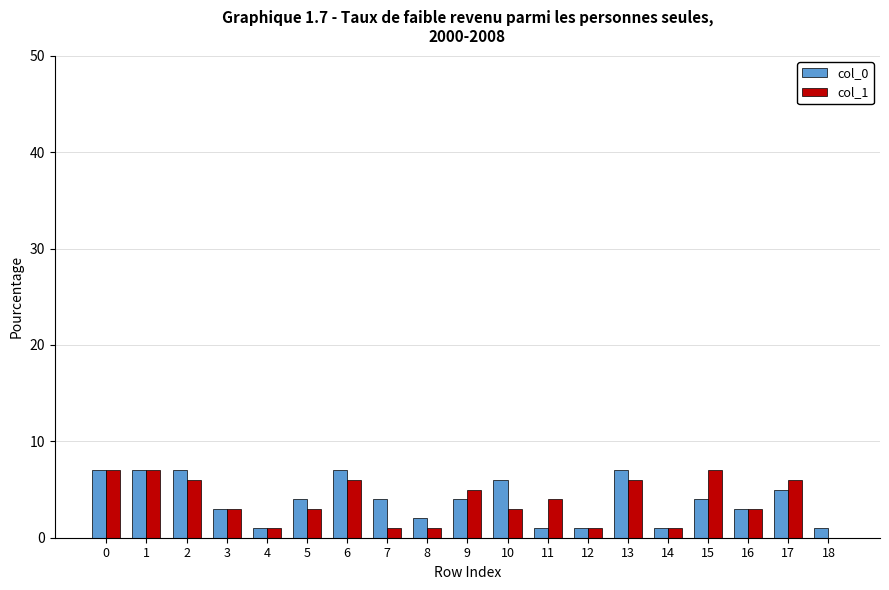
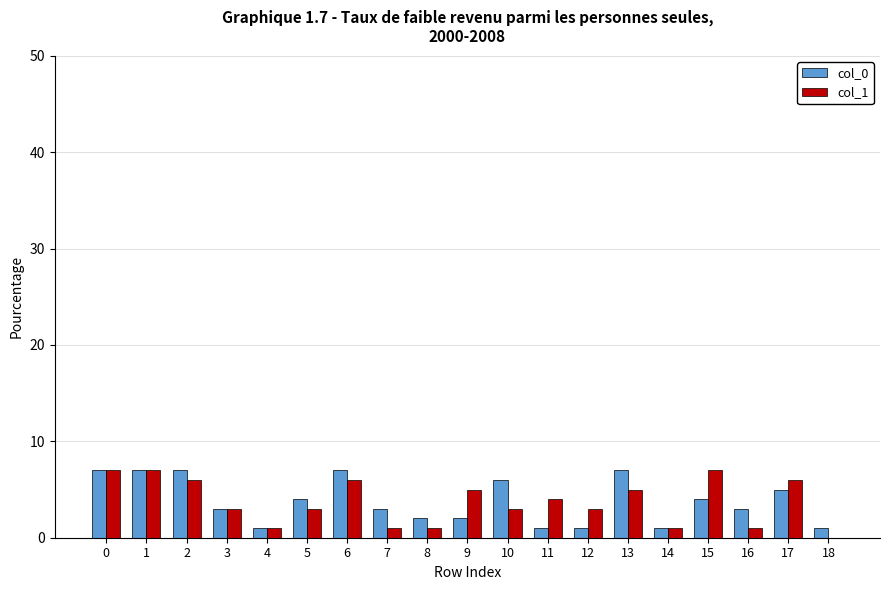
col_0, 7: 4 -> 3
col_0, 9: 4 -> 2
col_1, 12: 1 -> 3
col_1, 13: 6 -> 5
col_1, 16: 3 -> 1
